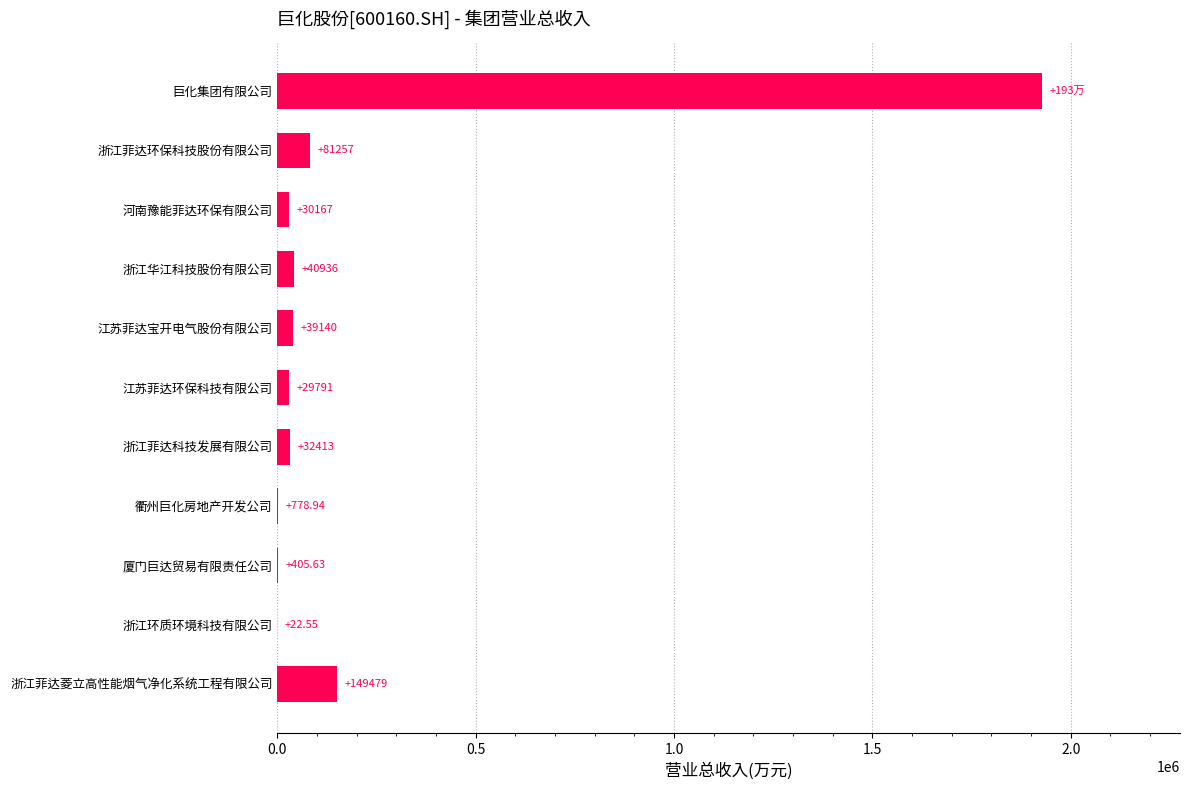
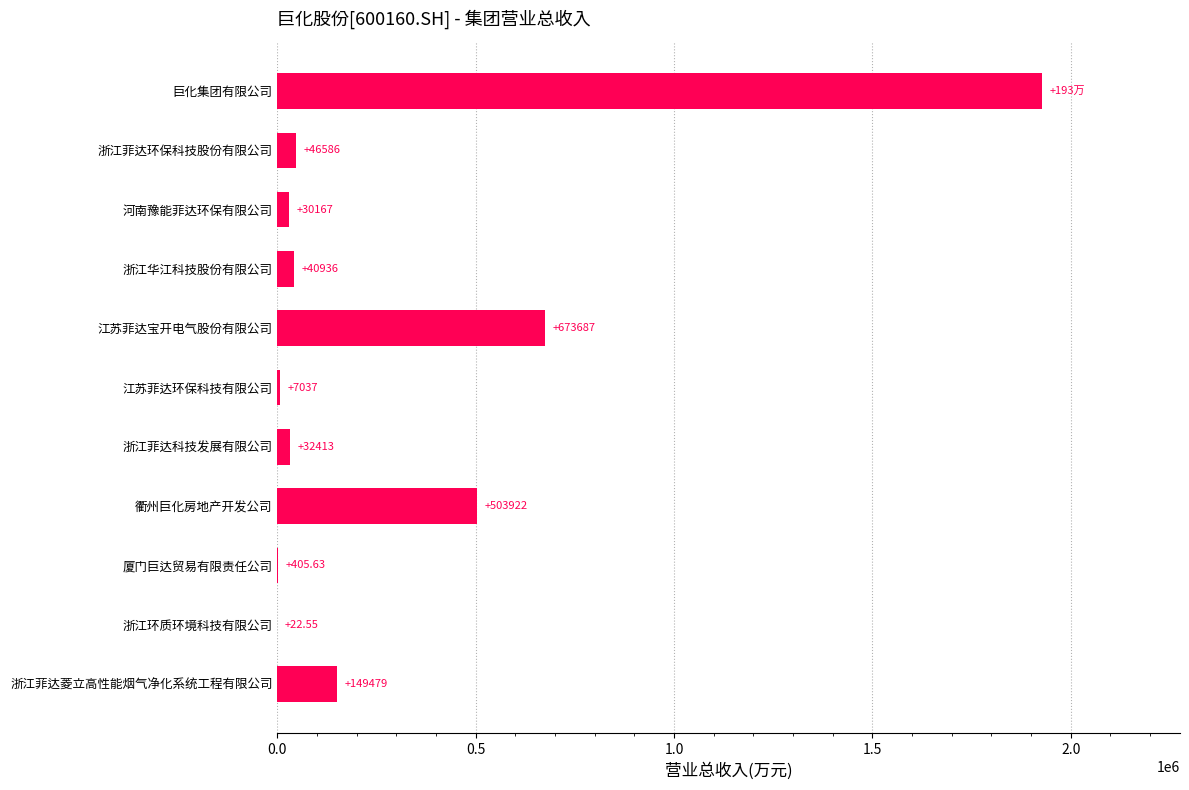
浙江菲达环保科技股份有限公司: +81257 -> +46586
江苏菲达宝开电气股份有限公司: +39140 -> +673687
江苏菲达环保科技有限公司: +29791 -> +7037
衢州巨化房地产开发公司: +778.94 -> +503922
